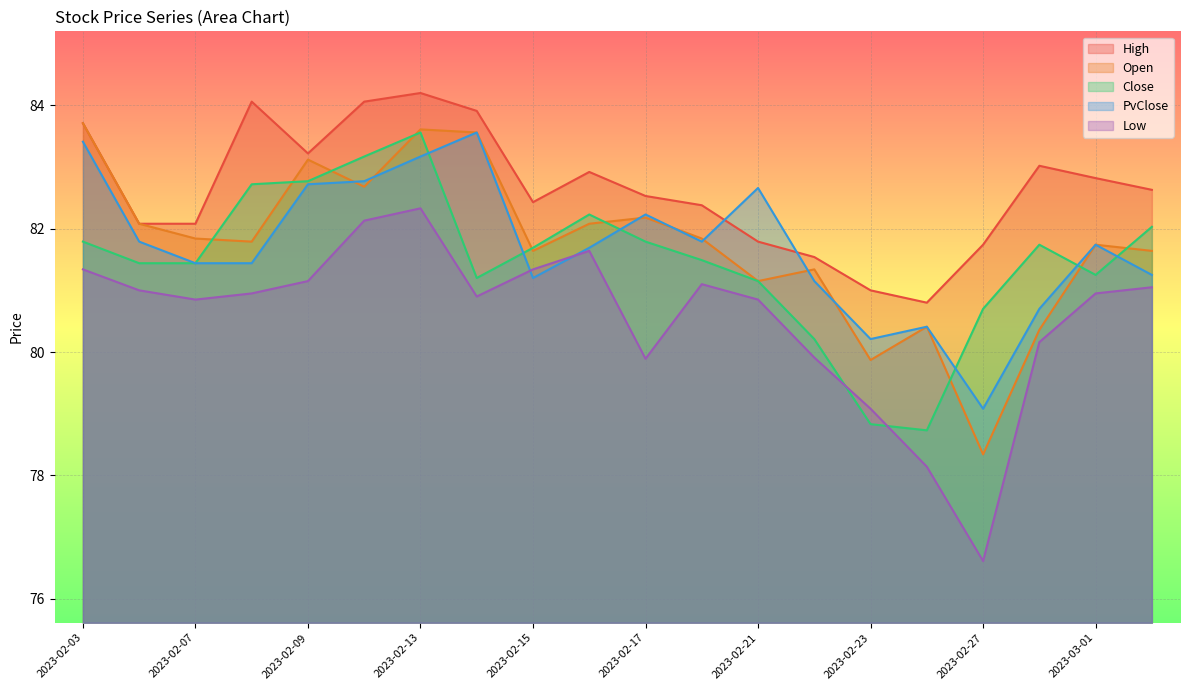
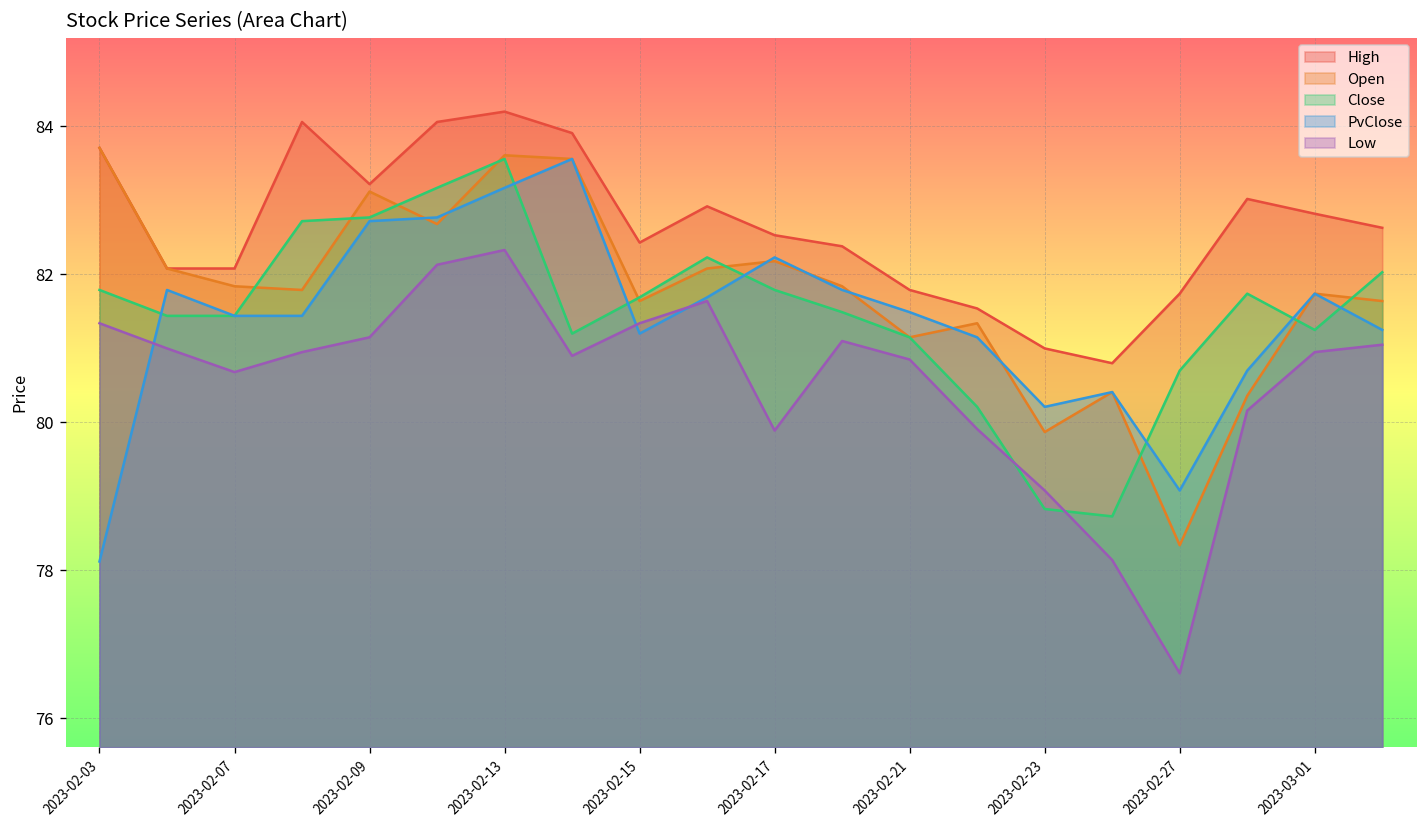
PvClose, 2023-02-03: 83.4 -> 78.1
Low, 2023-02-07: 80.9 -> 80.7
PvClose, 2023-02-21: 82.7 -> 81.5
